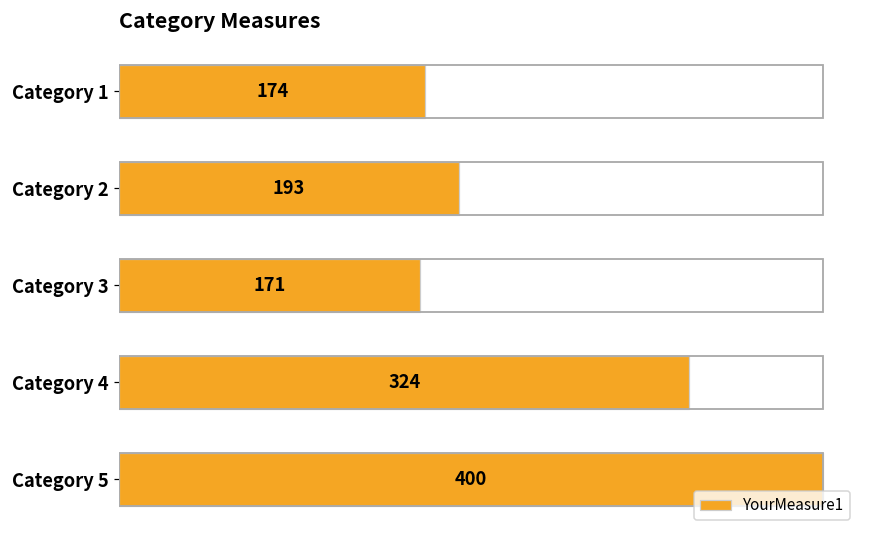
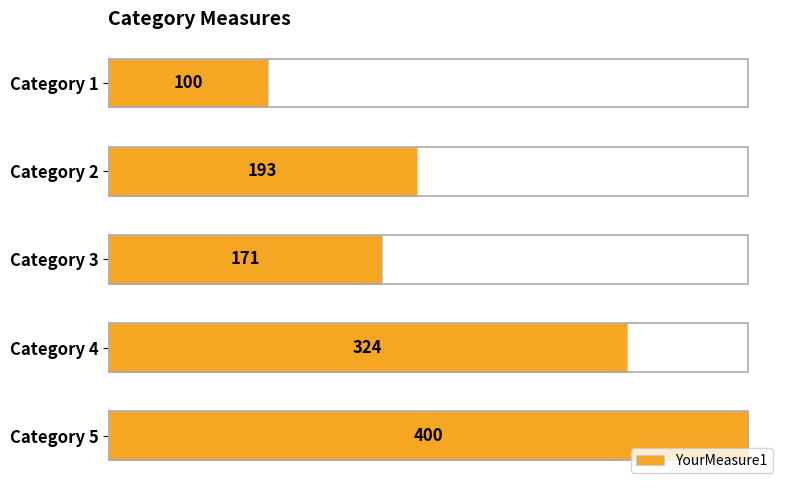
Category 1: 174 -> 100
